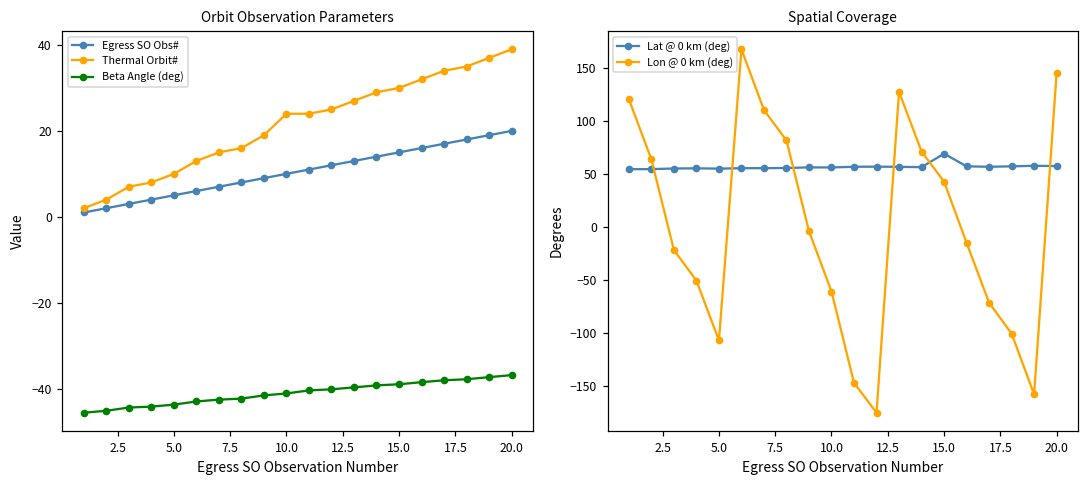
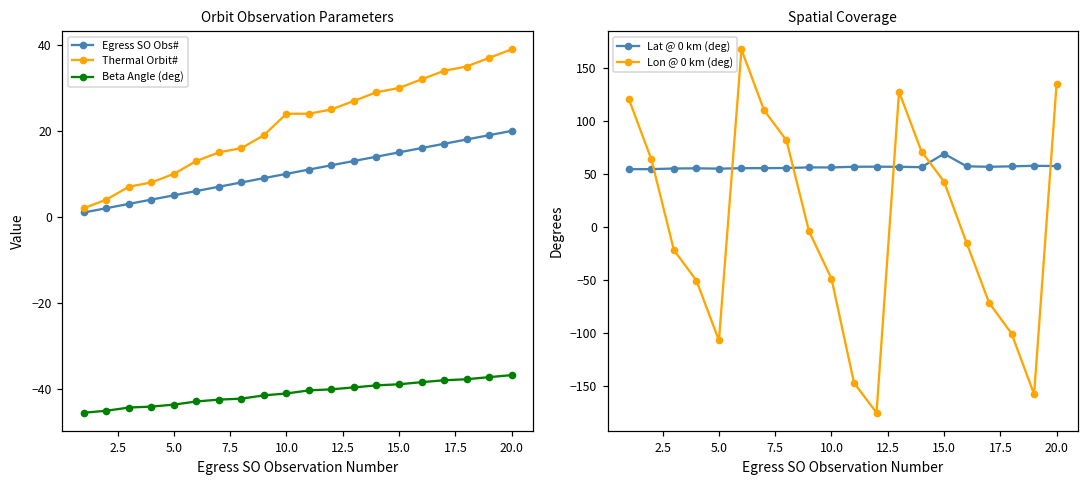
Spatial Coverage, Lon @ 0 km (deg), 10.0: -60 -> -50
Spatial Coverage, Lon @ 0 km (deg), 20.0: 150 -> 140
